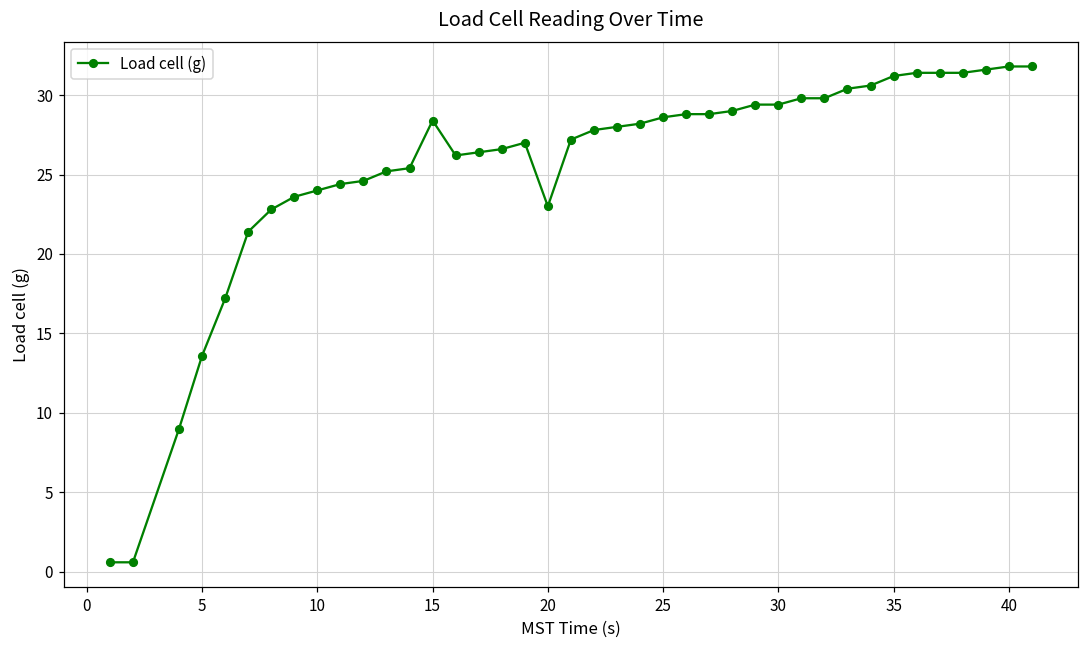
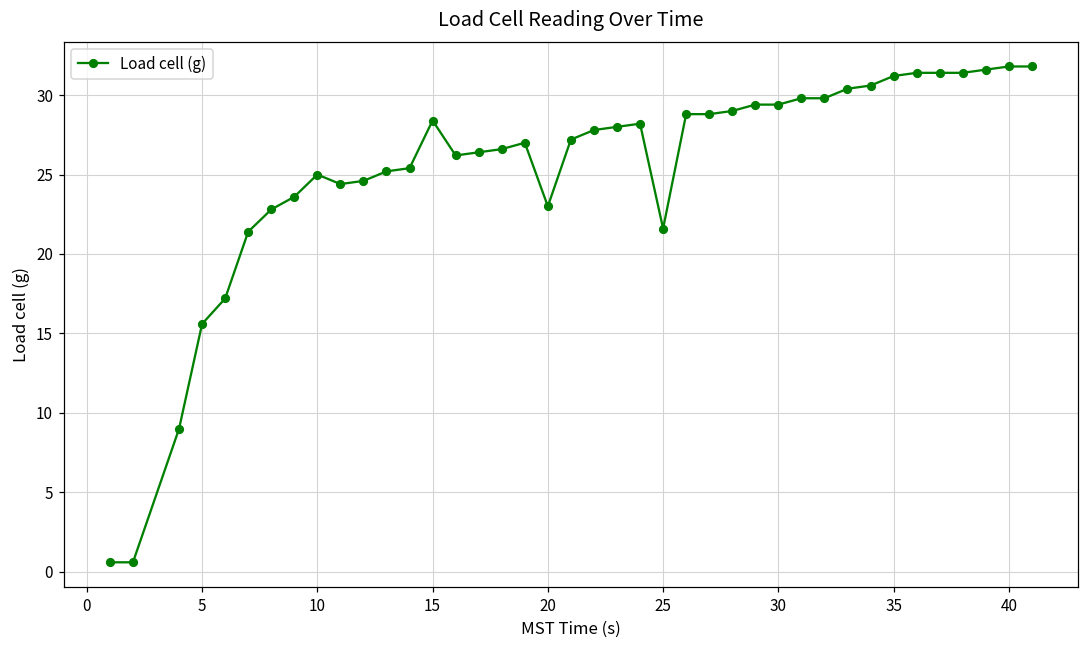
5: 13.6 -> 15.6
10: 24 -> 25
25: 28.6 -> 21.6
